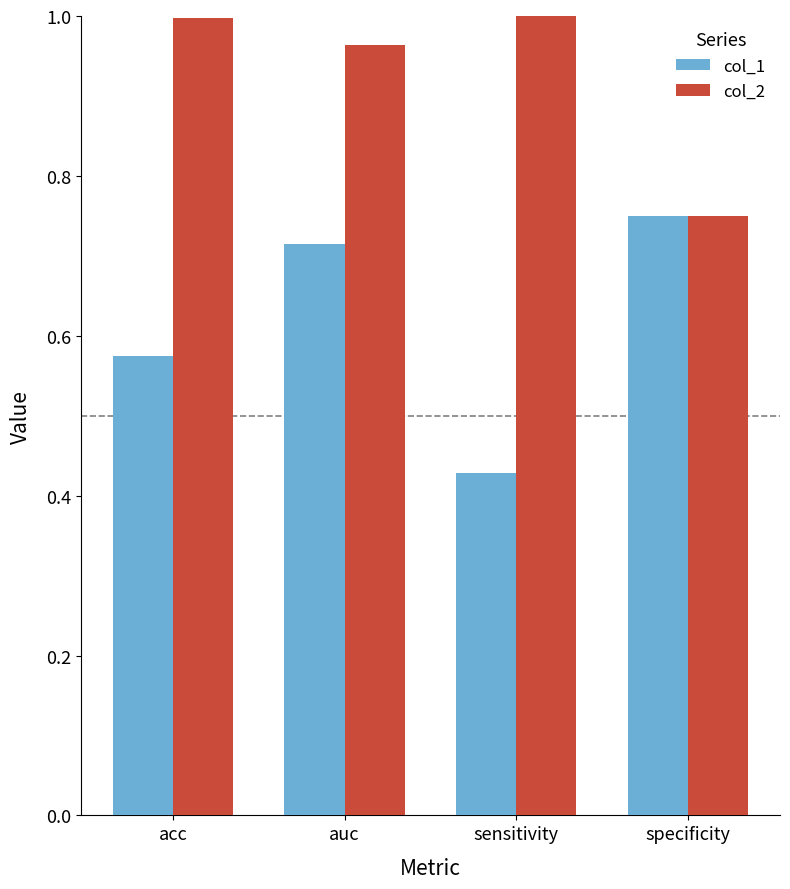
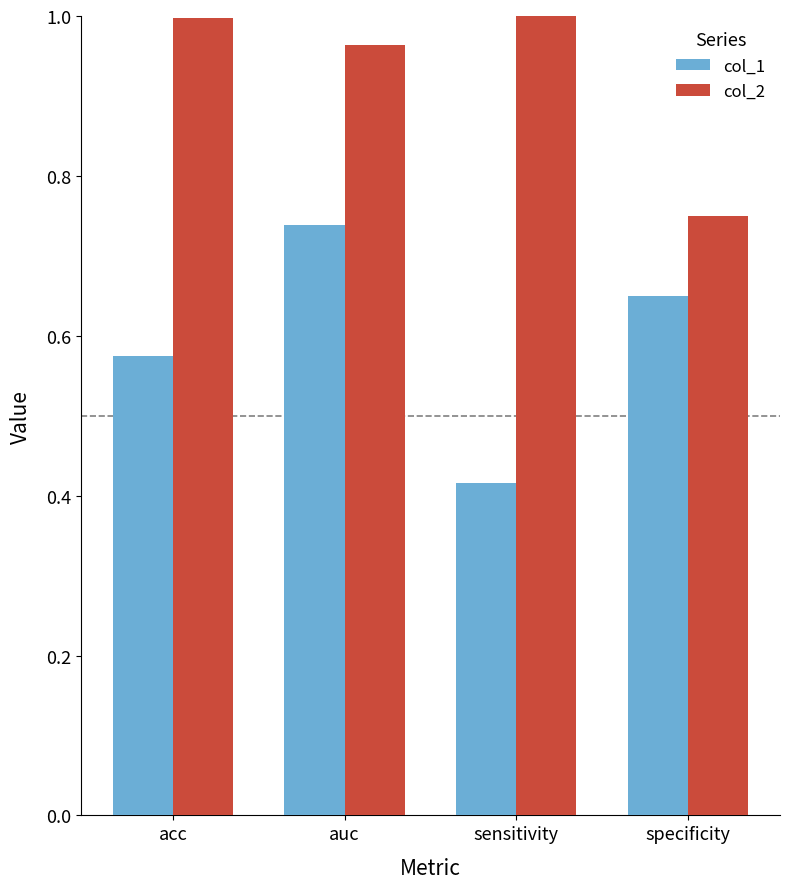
col_1, auc: 0.71 -> 0.74
col_1, sensitivity: 0.43 -> 0.42
col_1, specificity: 0.75 -> 0.65
